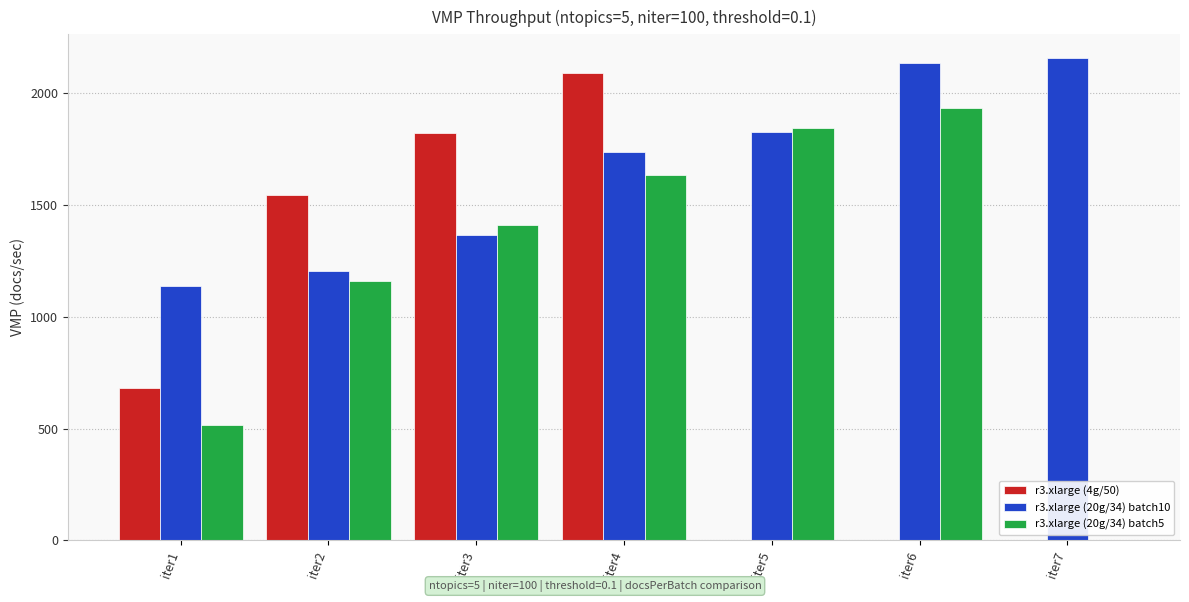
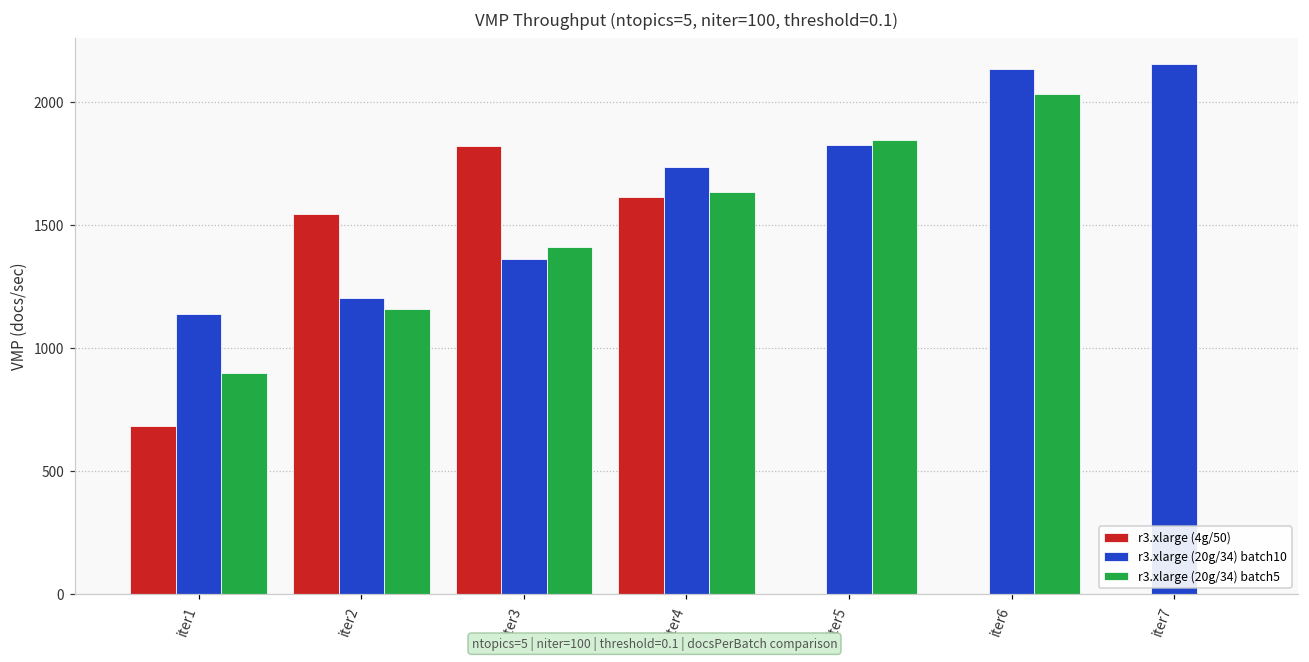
r3.xlarge (20g/34) batch5, iter1: 510 -> 900
r3.xlarge (4g/50), iter4: 2090 -> 1610
r3.xlarge (20g/34) batch5, iter6: 1930 -> 2030
